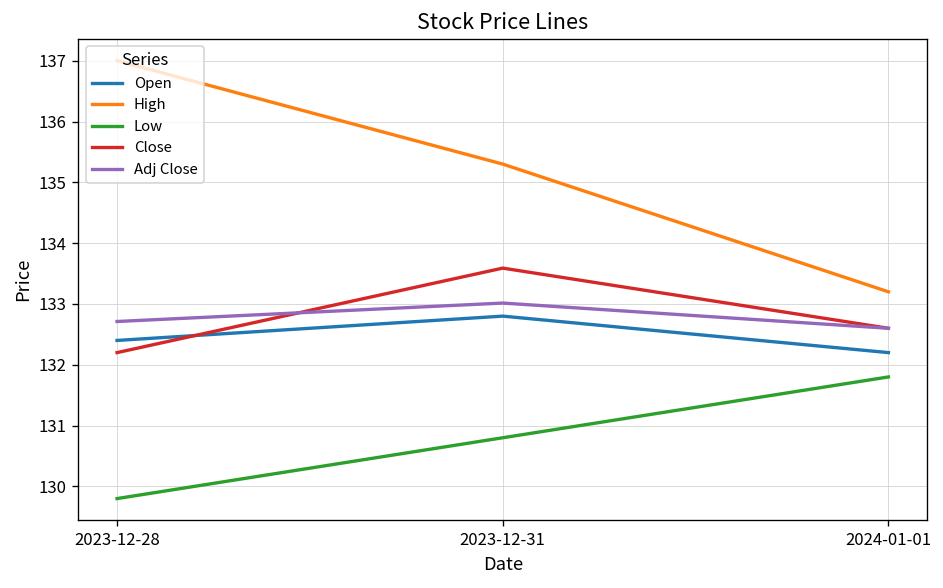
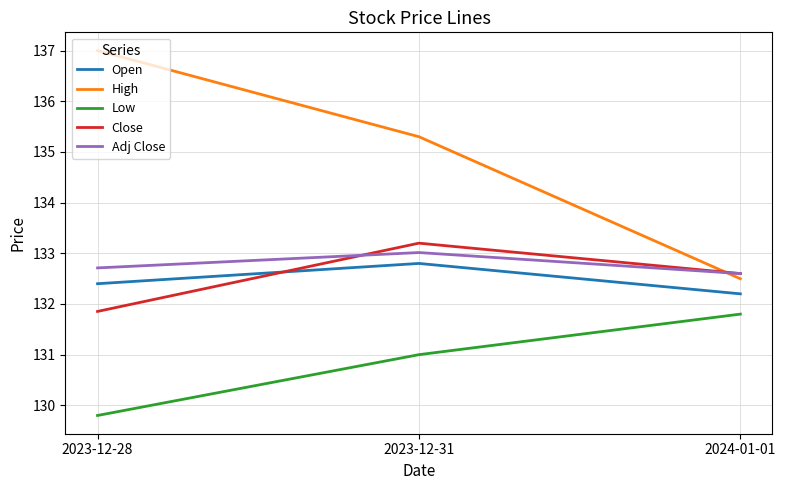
Close, 2023-12-28: 132.2 -> 131.9
Low, 2023-12-31: 130.8 -> 131.0
Close, 2023-12-31: 133.6 -> 133.2
High, 2024-01-01: 133.2 -> 132.5
